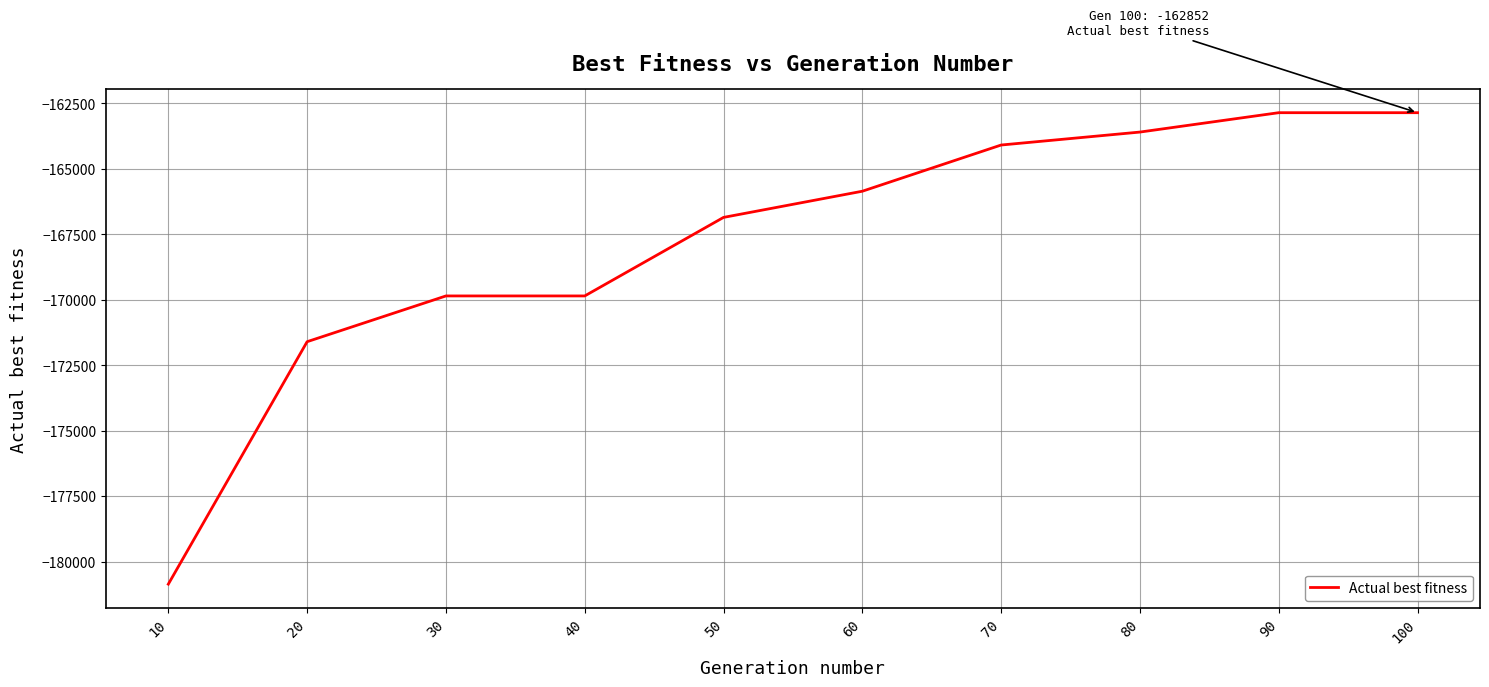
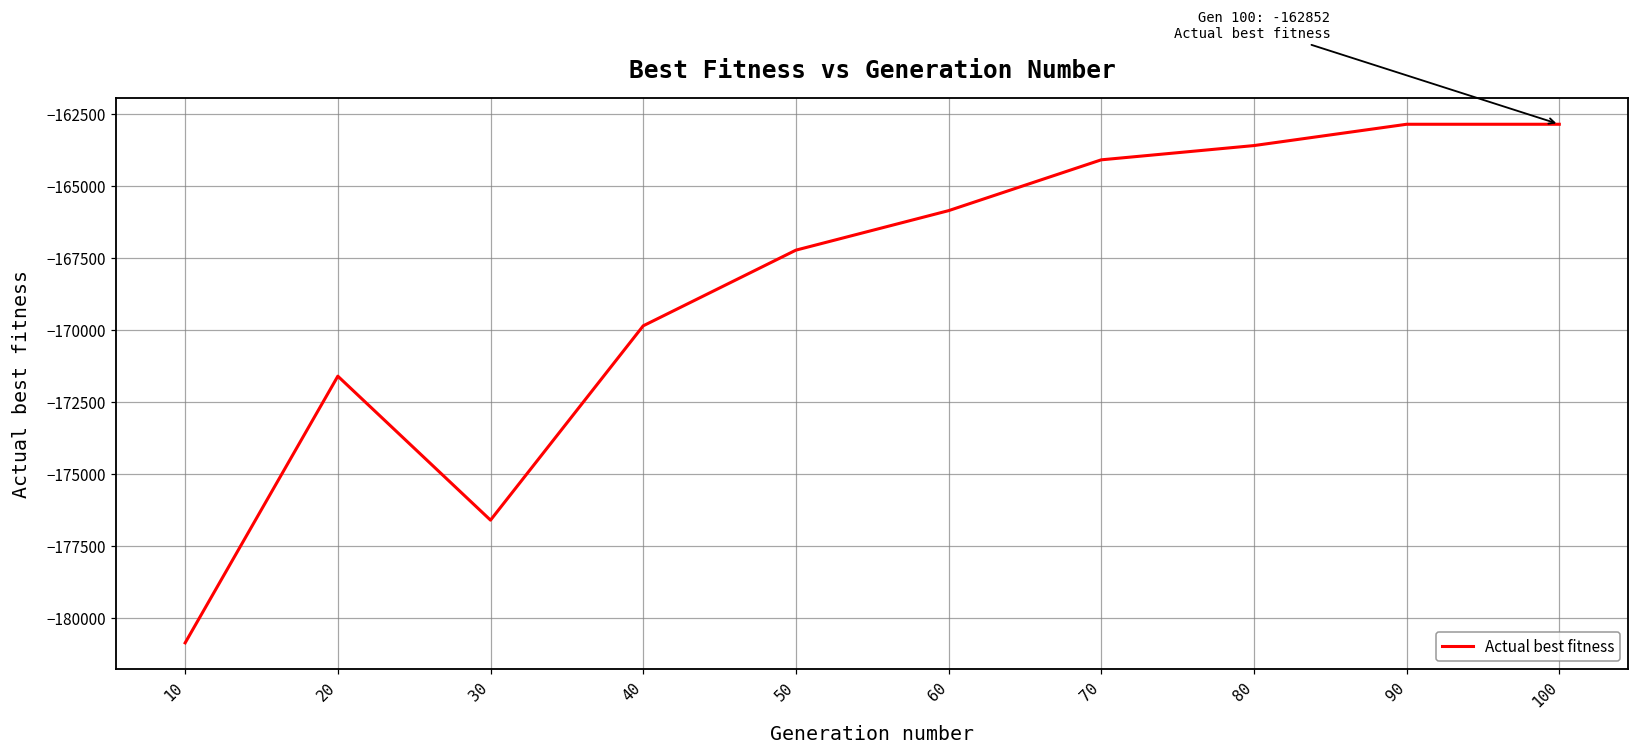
30: -169900 -> -176600
50: -166900 -> -167200
